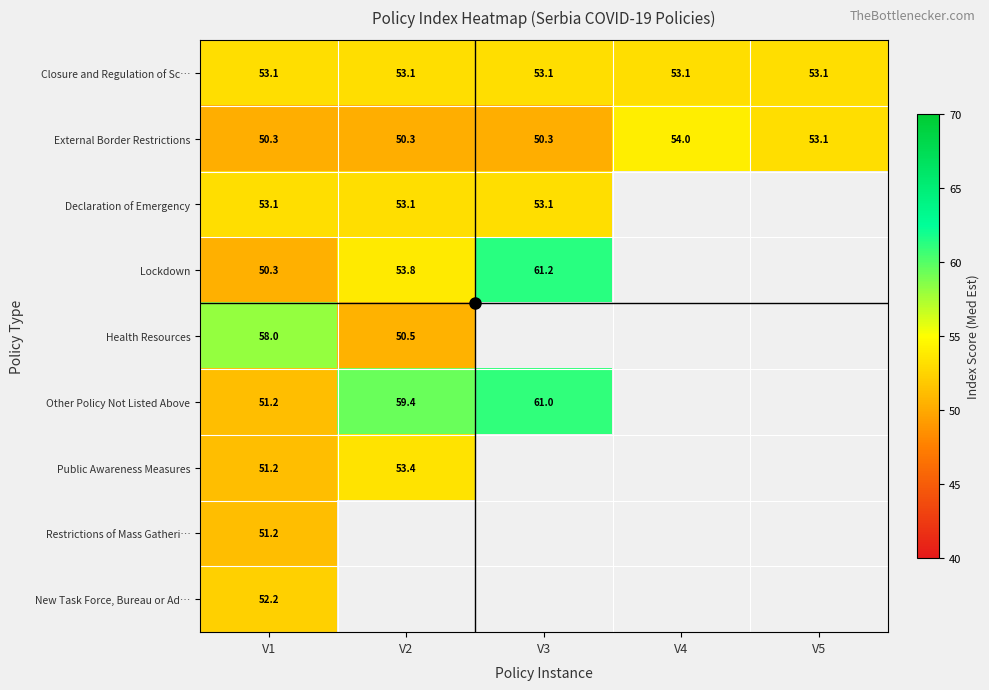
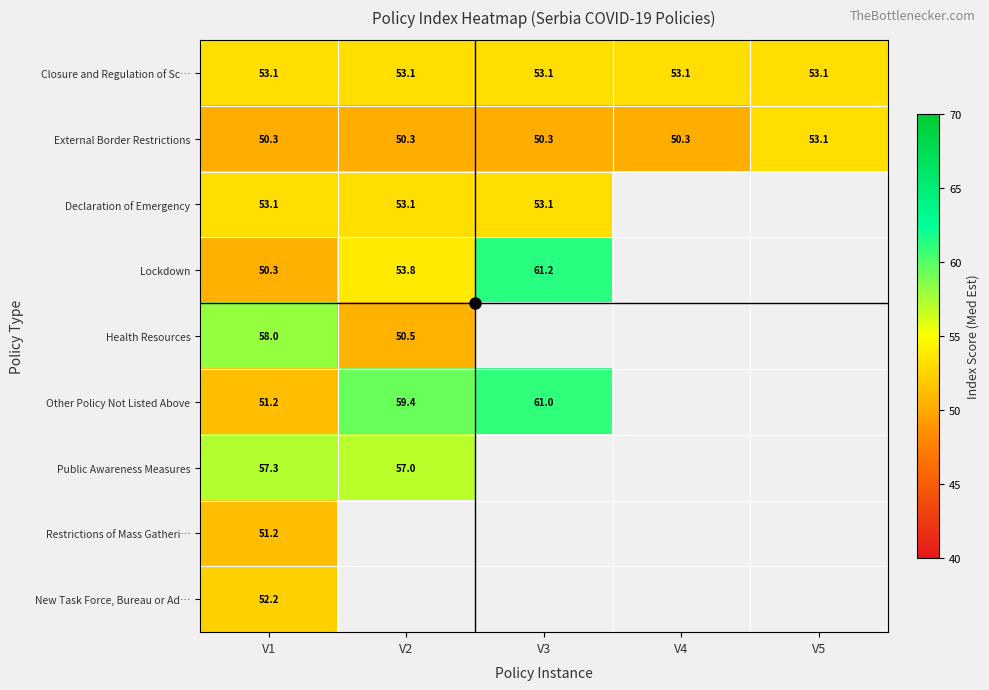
External Border Restrictions, V4: 54.0 -> 50.3
Public Awareness Measures, V1: 51.2 -> 57.3
Public Awareness Measures, V2: 53.4 -> 57.0
